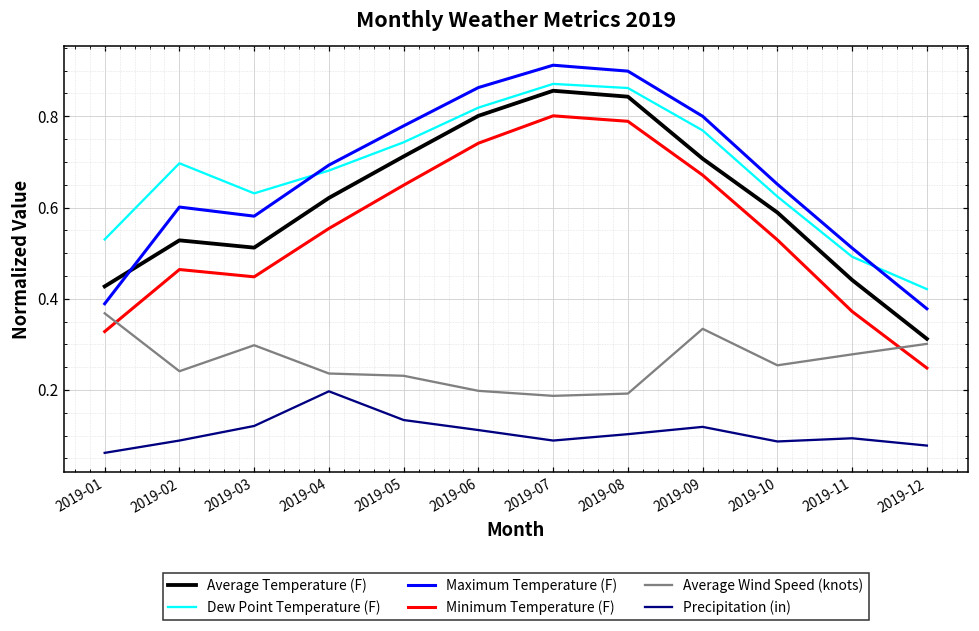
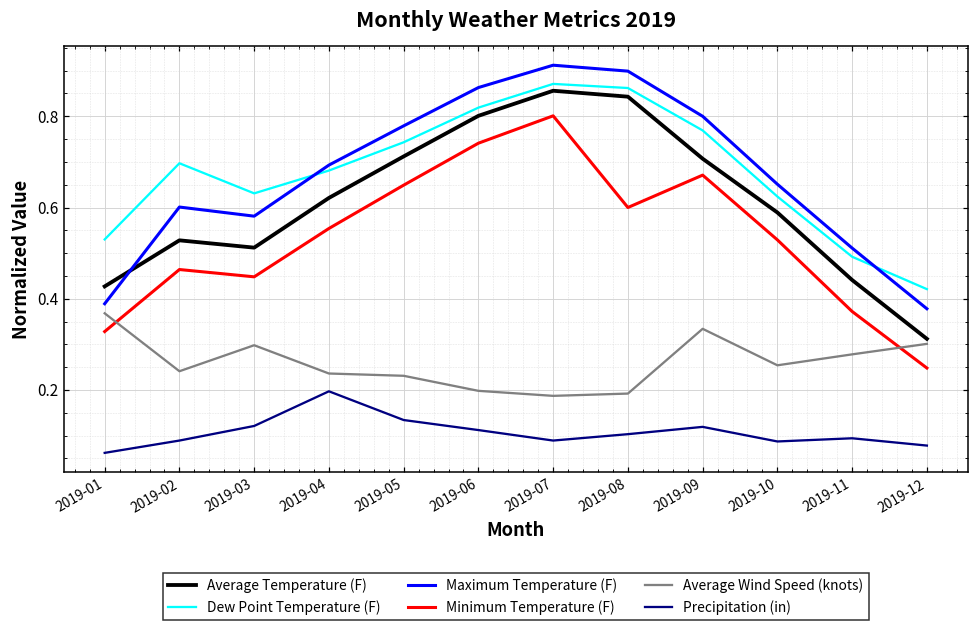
Minimum Temperature (F), 2019-08: 0.79 -> 0.60
